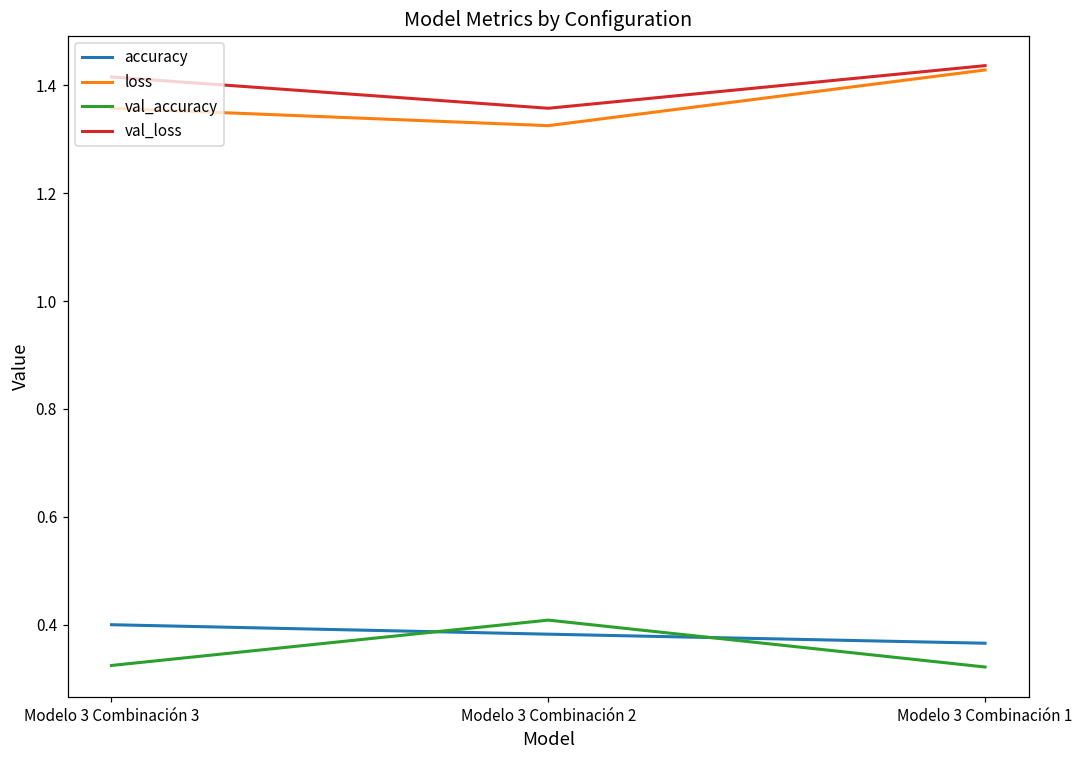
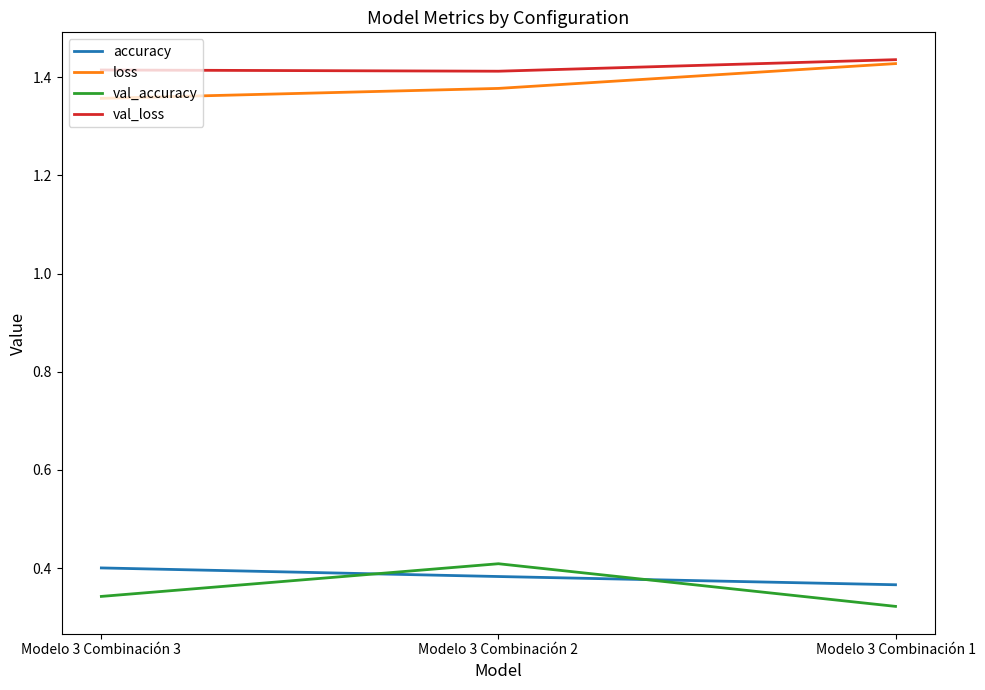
val_accuracy, Modelo 3 Combinación 3: 0.33 -> 0.34
loss, Modelo 3 Combinación 2: 1.32 -> 1.38
val_loss, Modelo 3 Combinación 2: 1.36 -> 1.41
